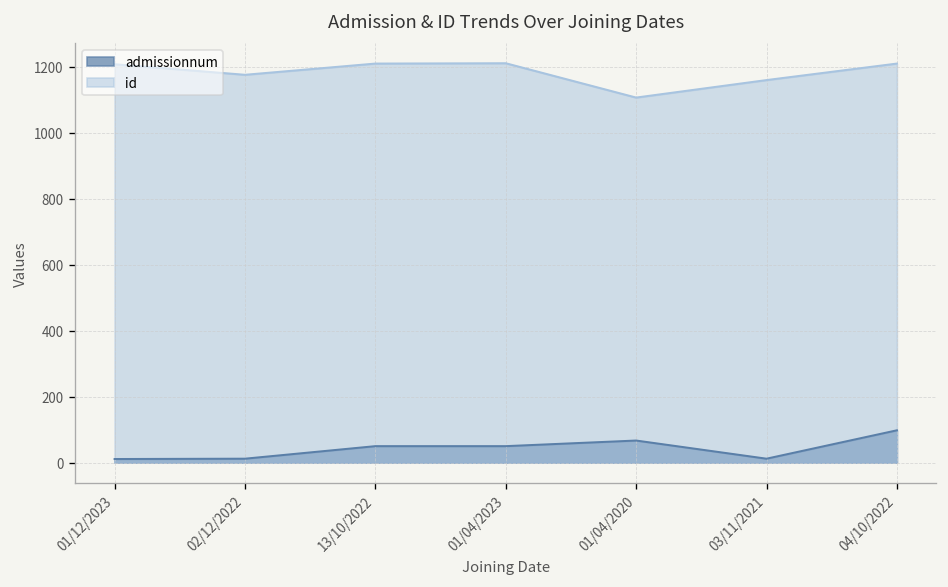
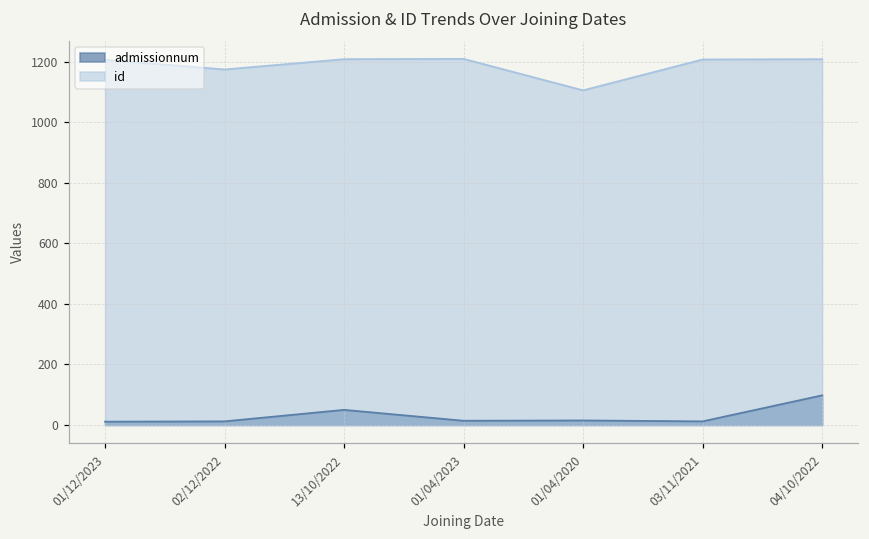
admissionnum, 01/04/2023: 50 -> 10
admissionnum, 01/04/2020: 70 -> 20
id, 03/11/2021: 1160 -> 1210
